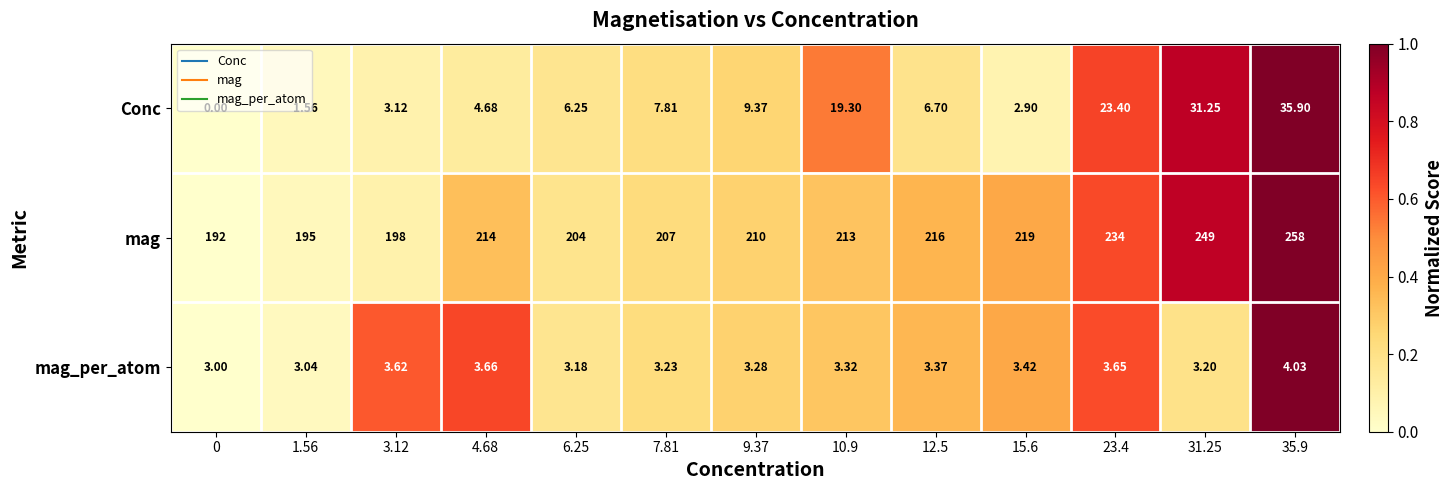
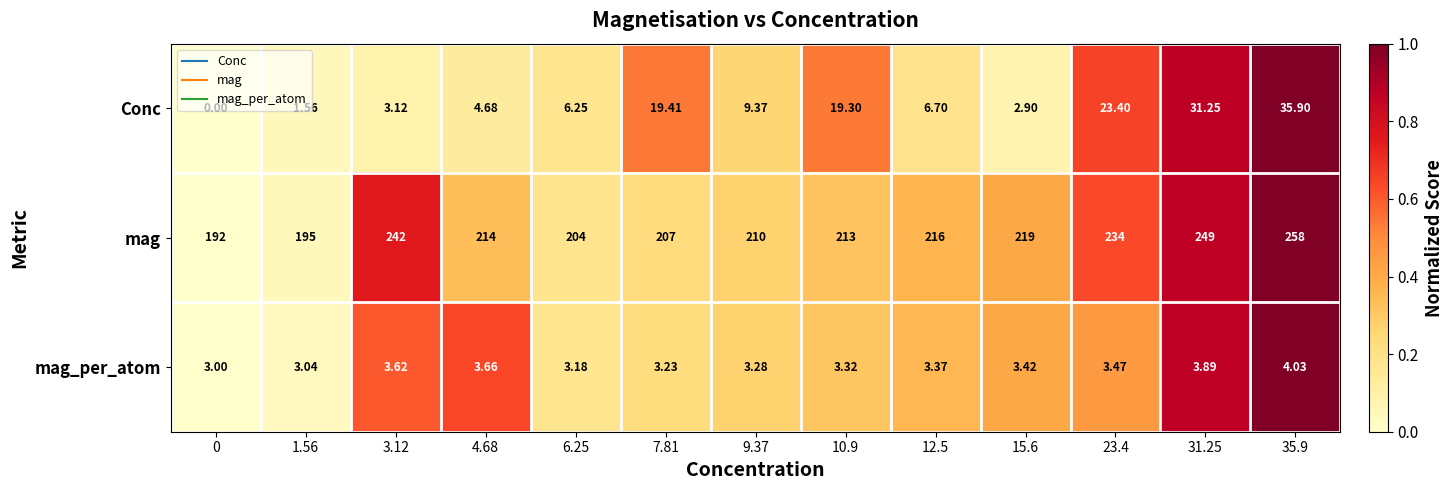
Conc, 7.81: 7.81 -> 19.41
mag, 3.12: 198 -> 242
mag_per_atom, 23.4: 3.65 -> 3.47
mag_per_atom, 31.25: 3.20 -> 3.89
